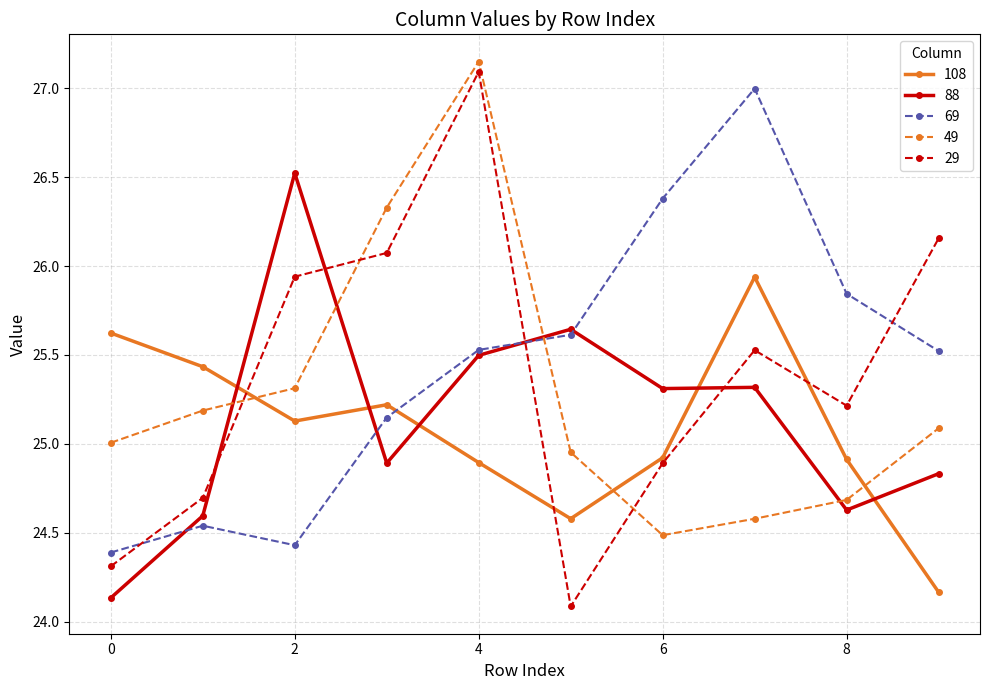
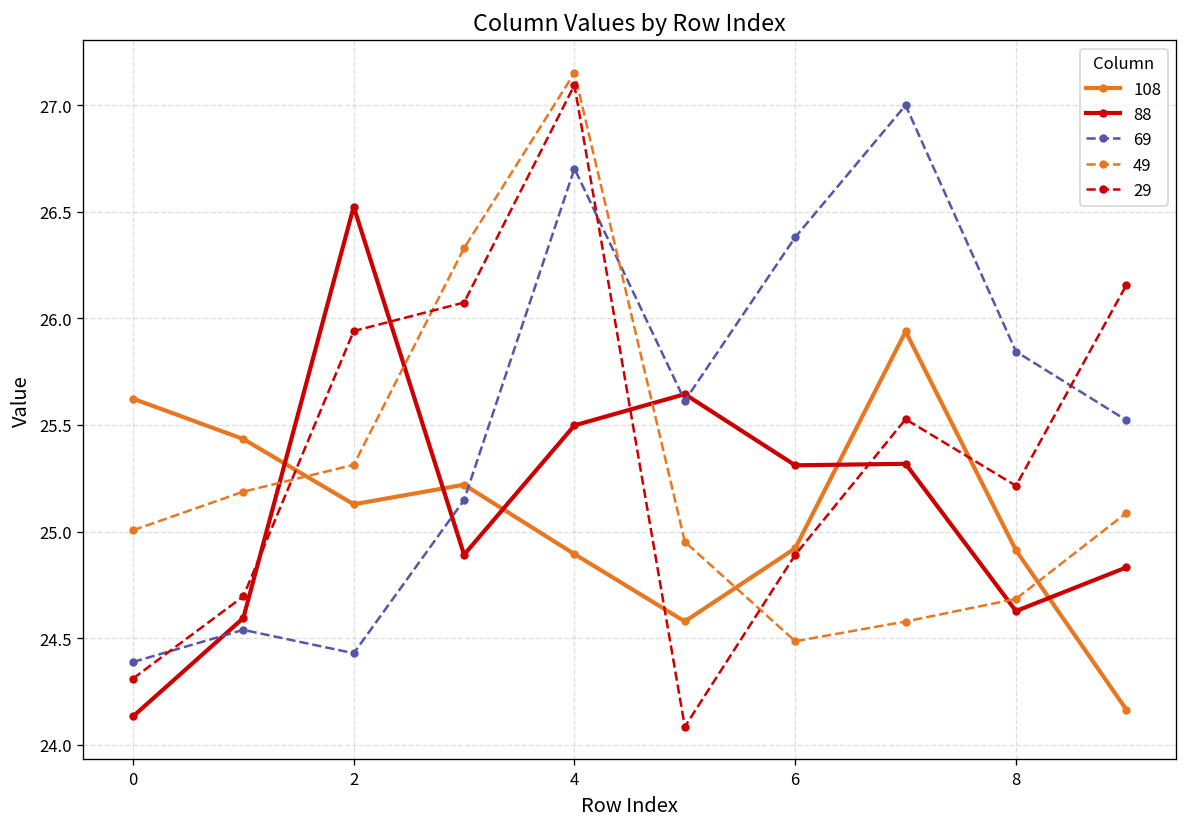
69, 4: 25.53 -> 26.70
